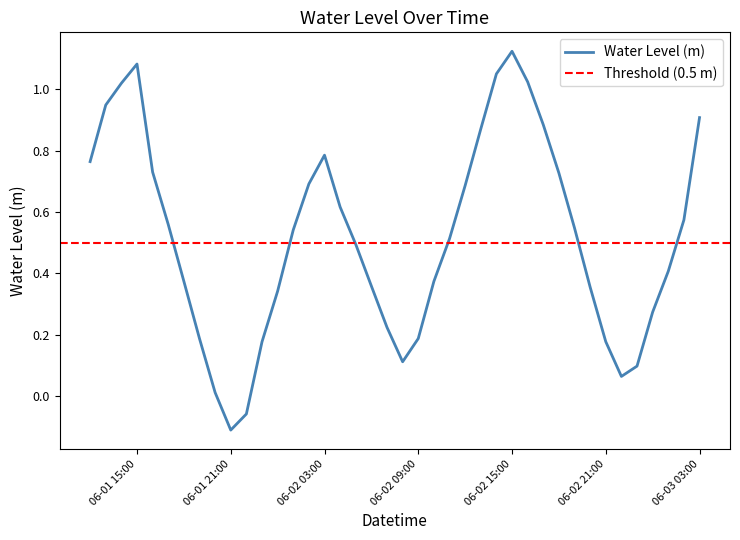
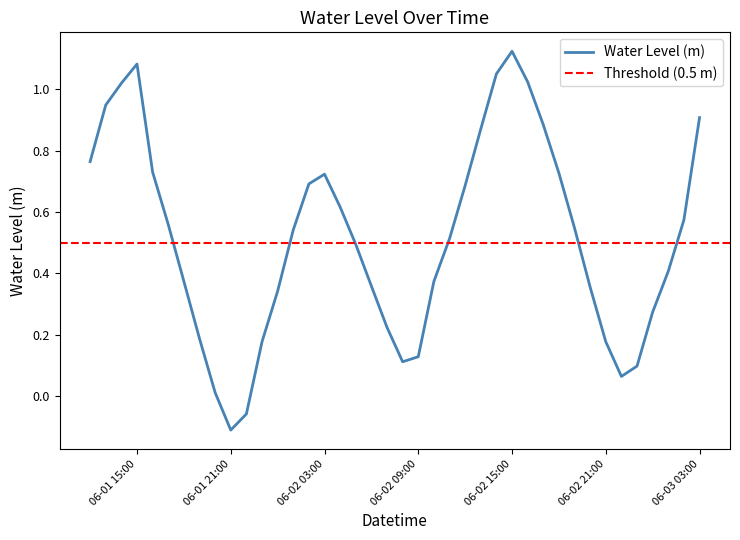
06-02 03:00: 0.79 -> 0.72
06-02 09:00: 0.19 -> 0.13
